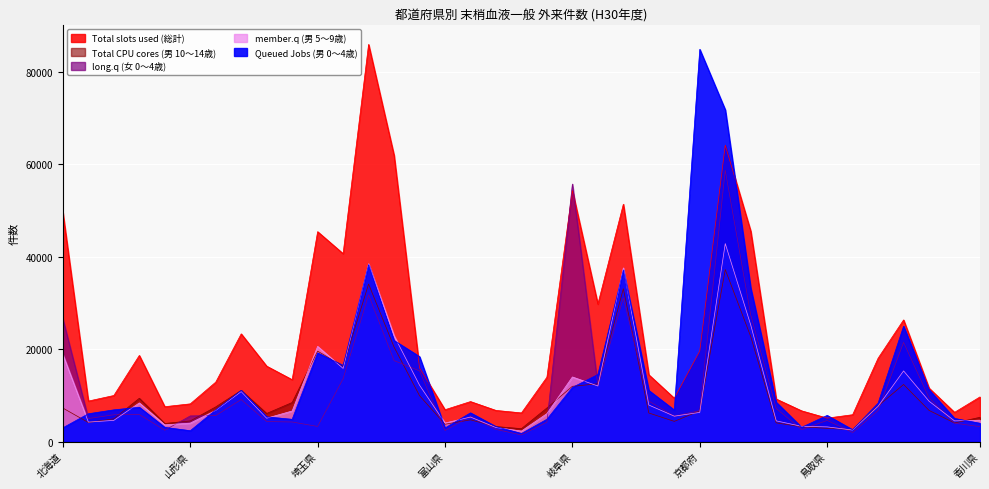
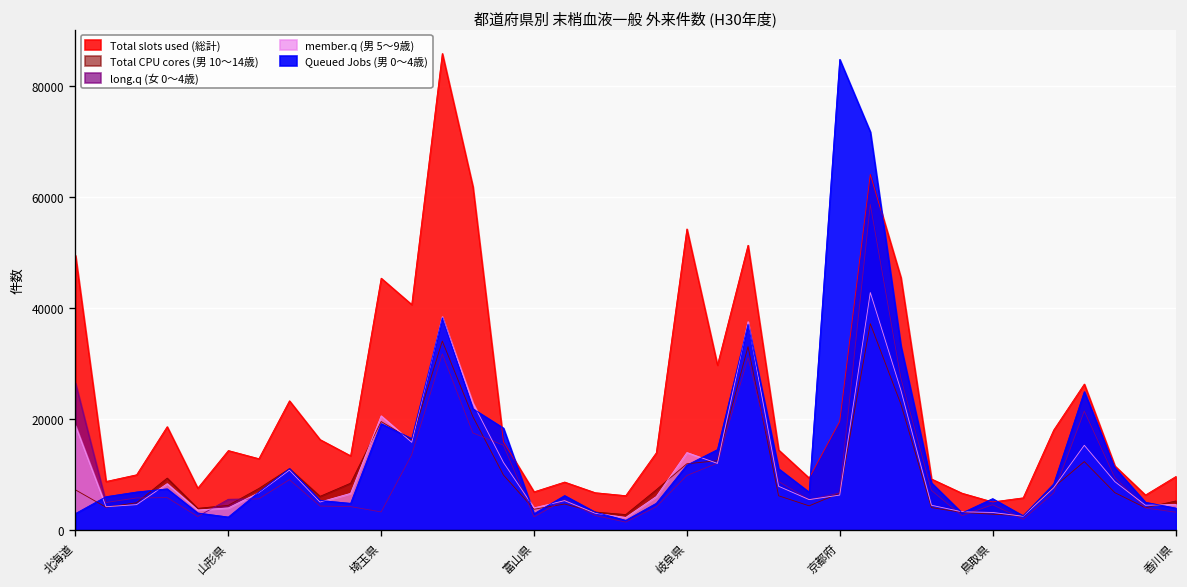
Total slots used (総計), 山形県: 8000 -> 14000
long.q (女 0～4歳), 岐阜県: 56000 -> 10000
